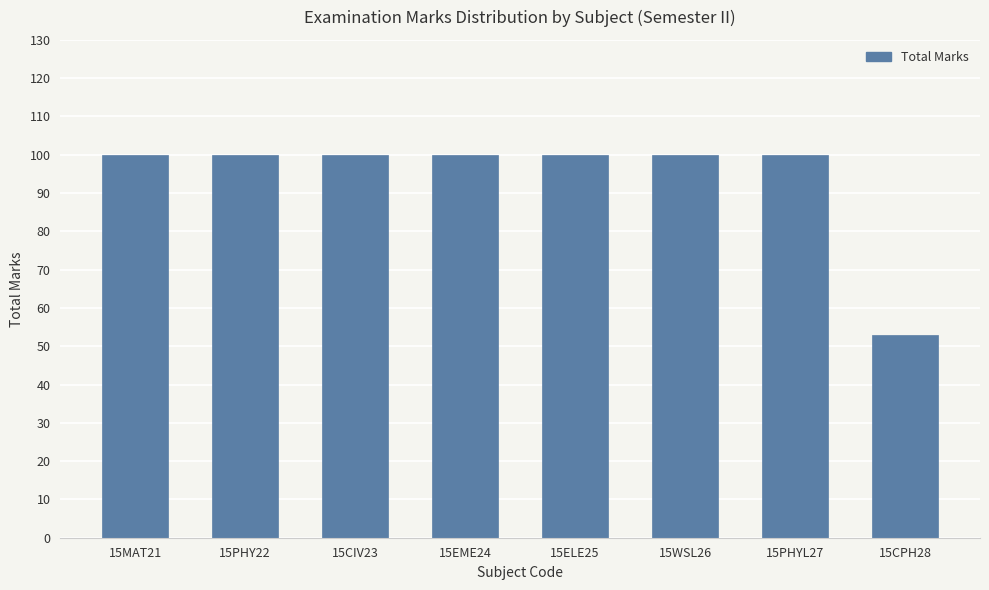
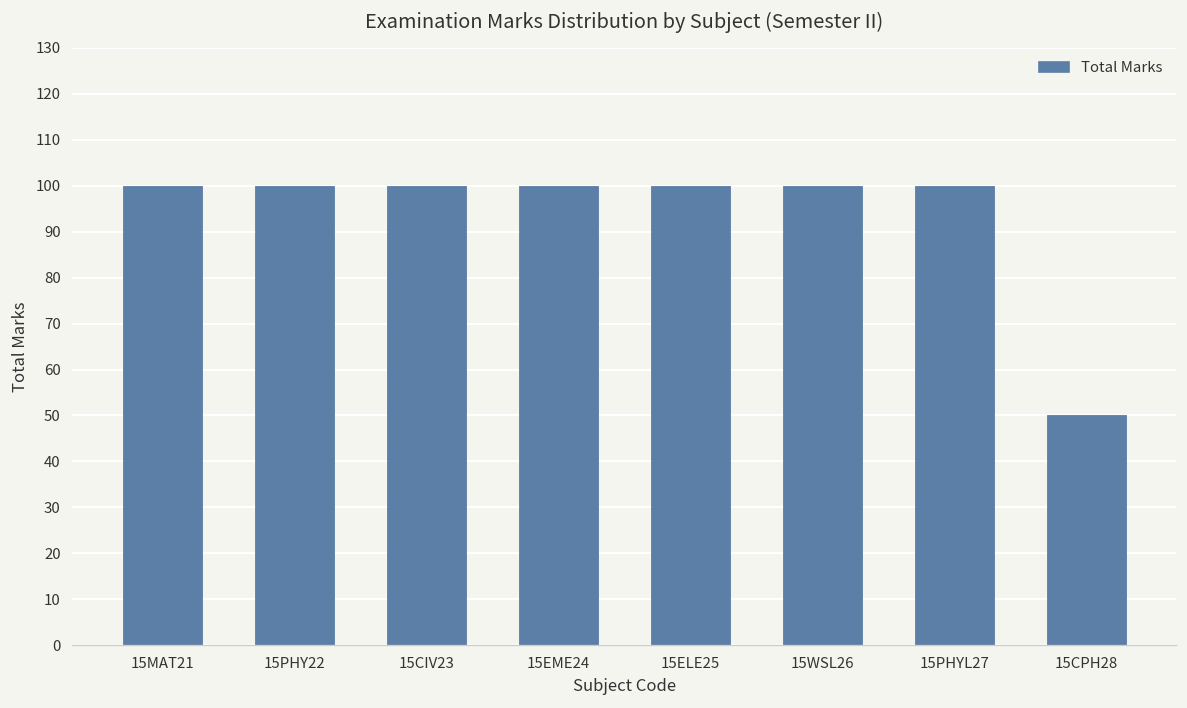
15CPH28: 53 -> 50
